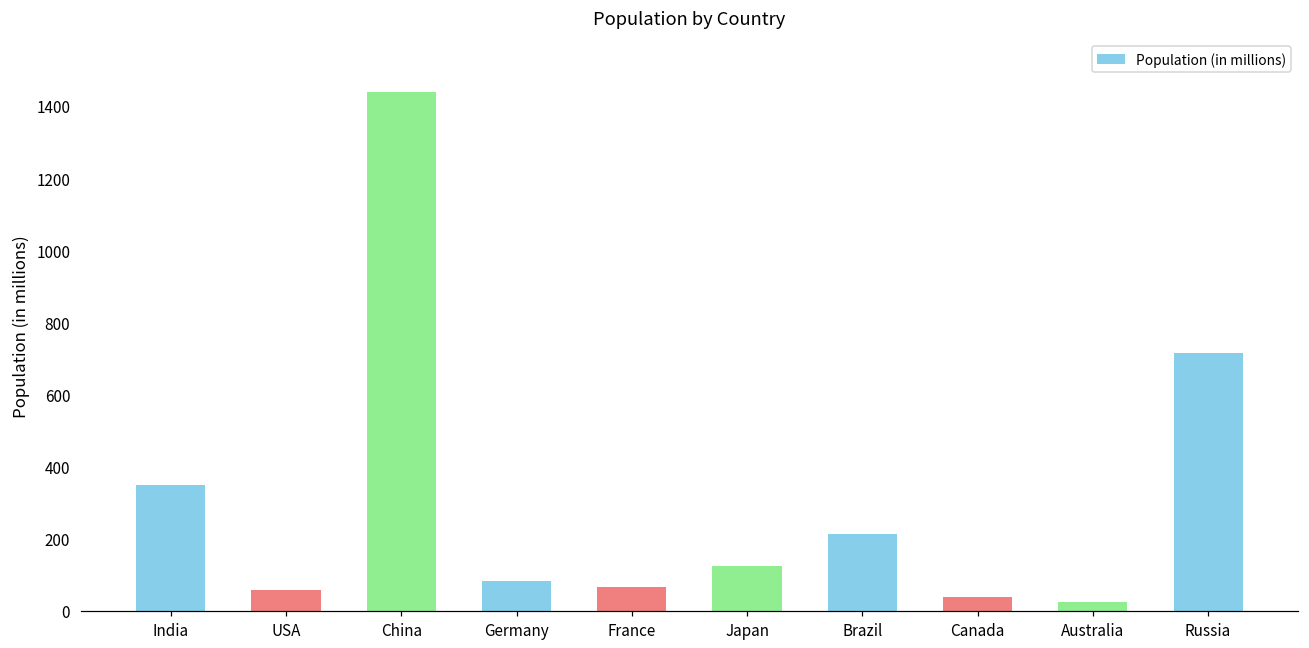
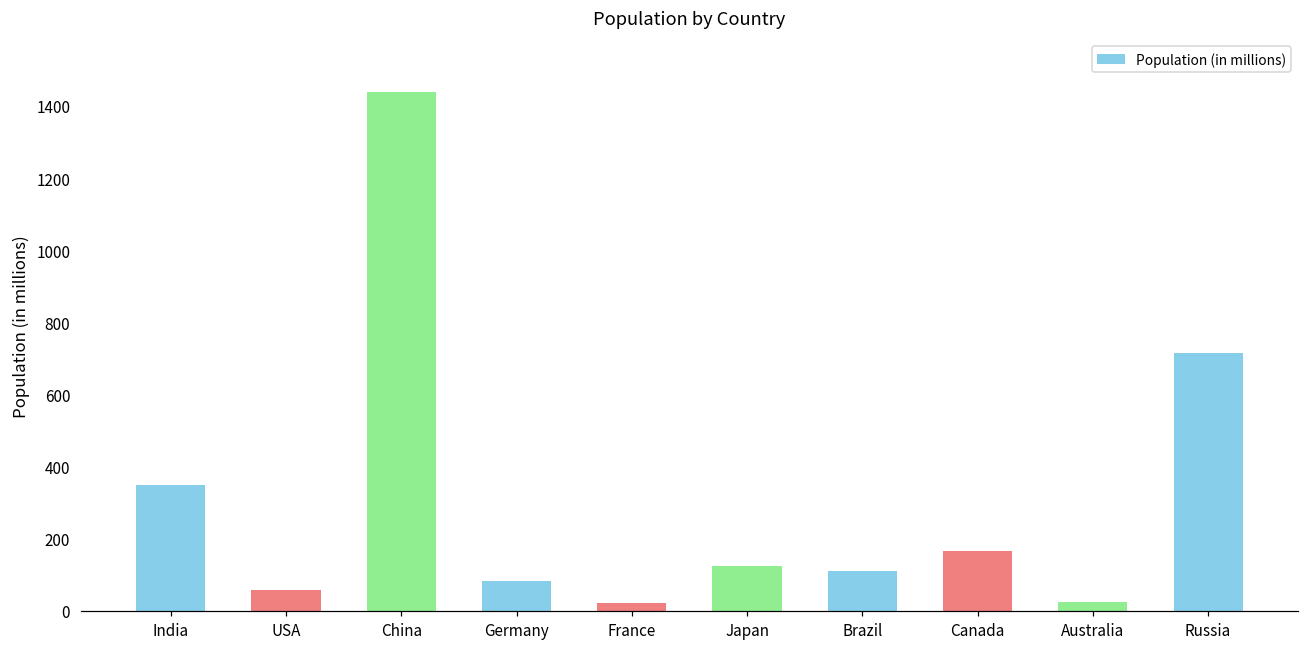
France: 70 -> 20
Brazil: 210 -> 110
Canada: 40 -> 170
